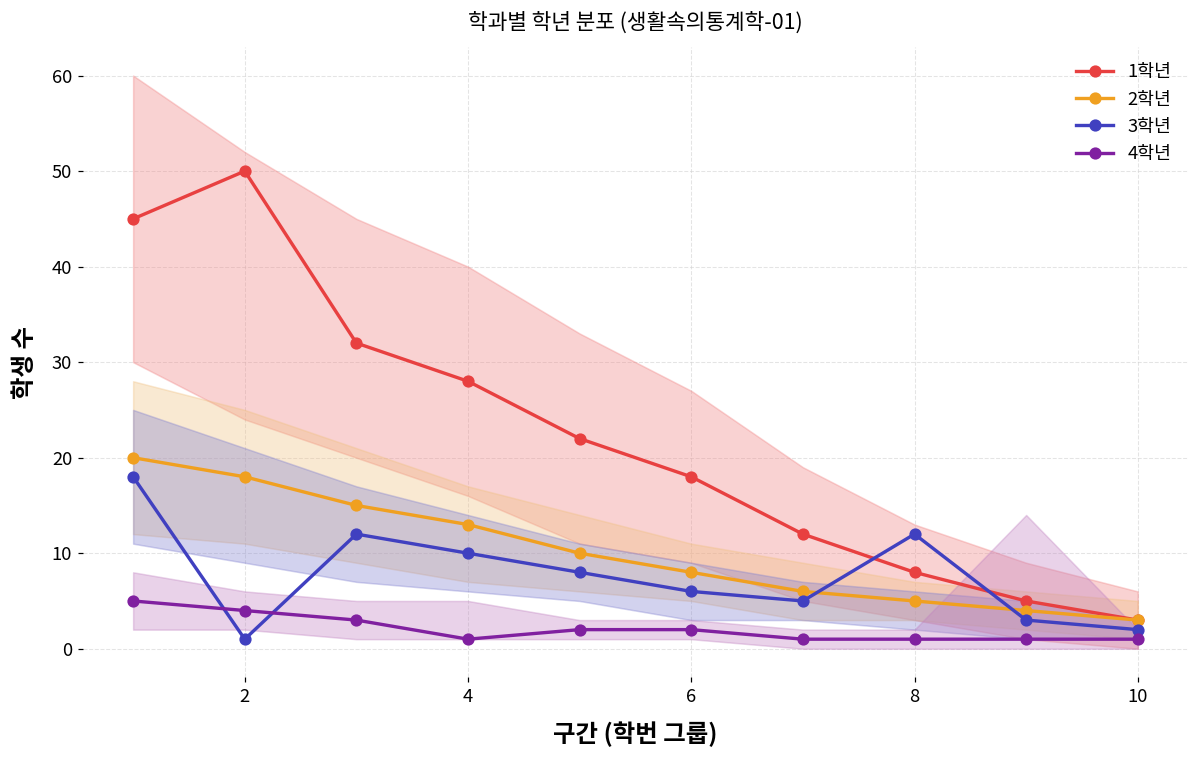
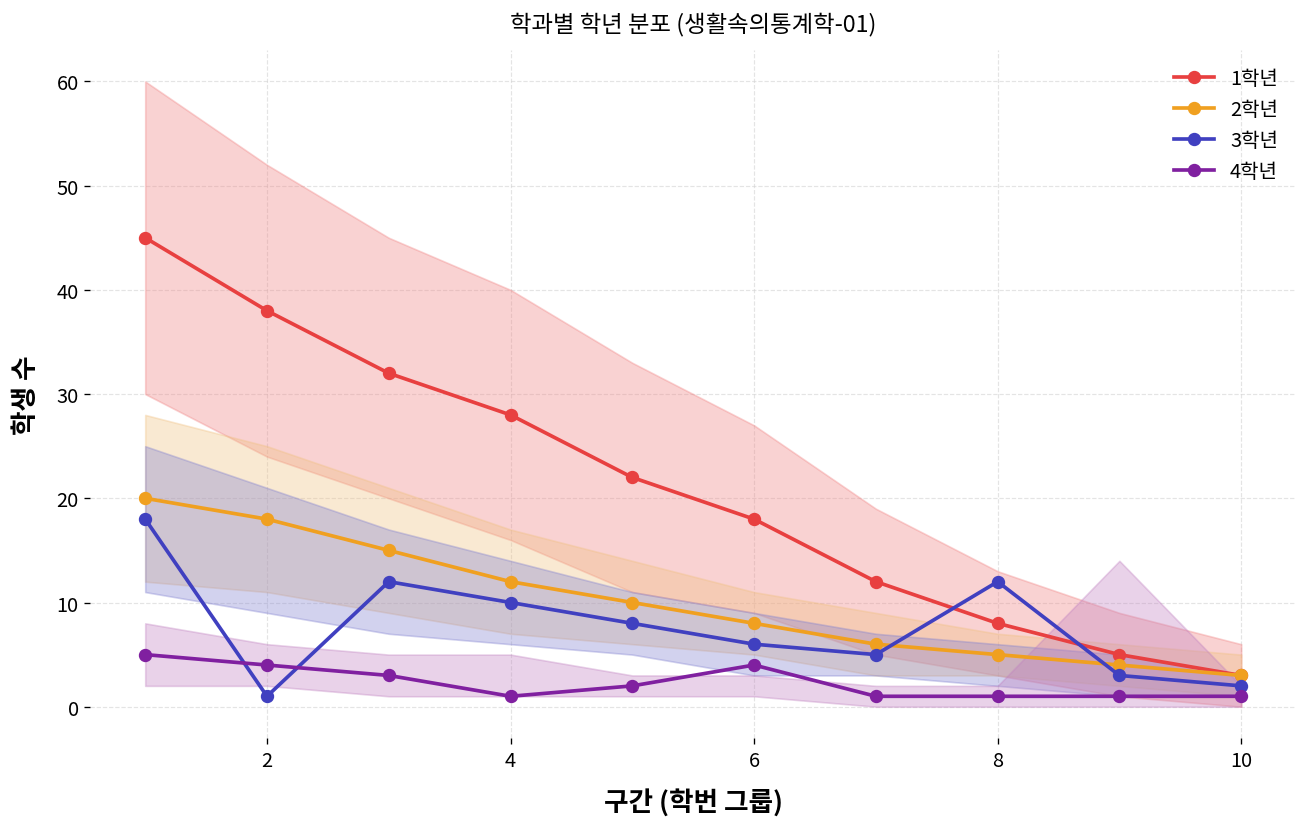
1학년, 2: 50 -> 38
2학년, 4: 13 -> 12
4학년, 6: 2 -> 4
